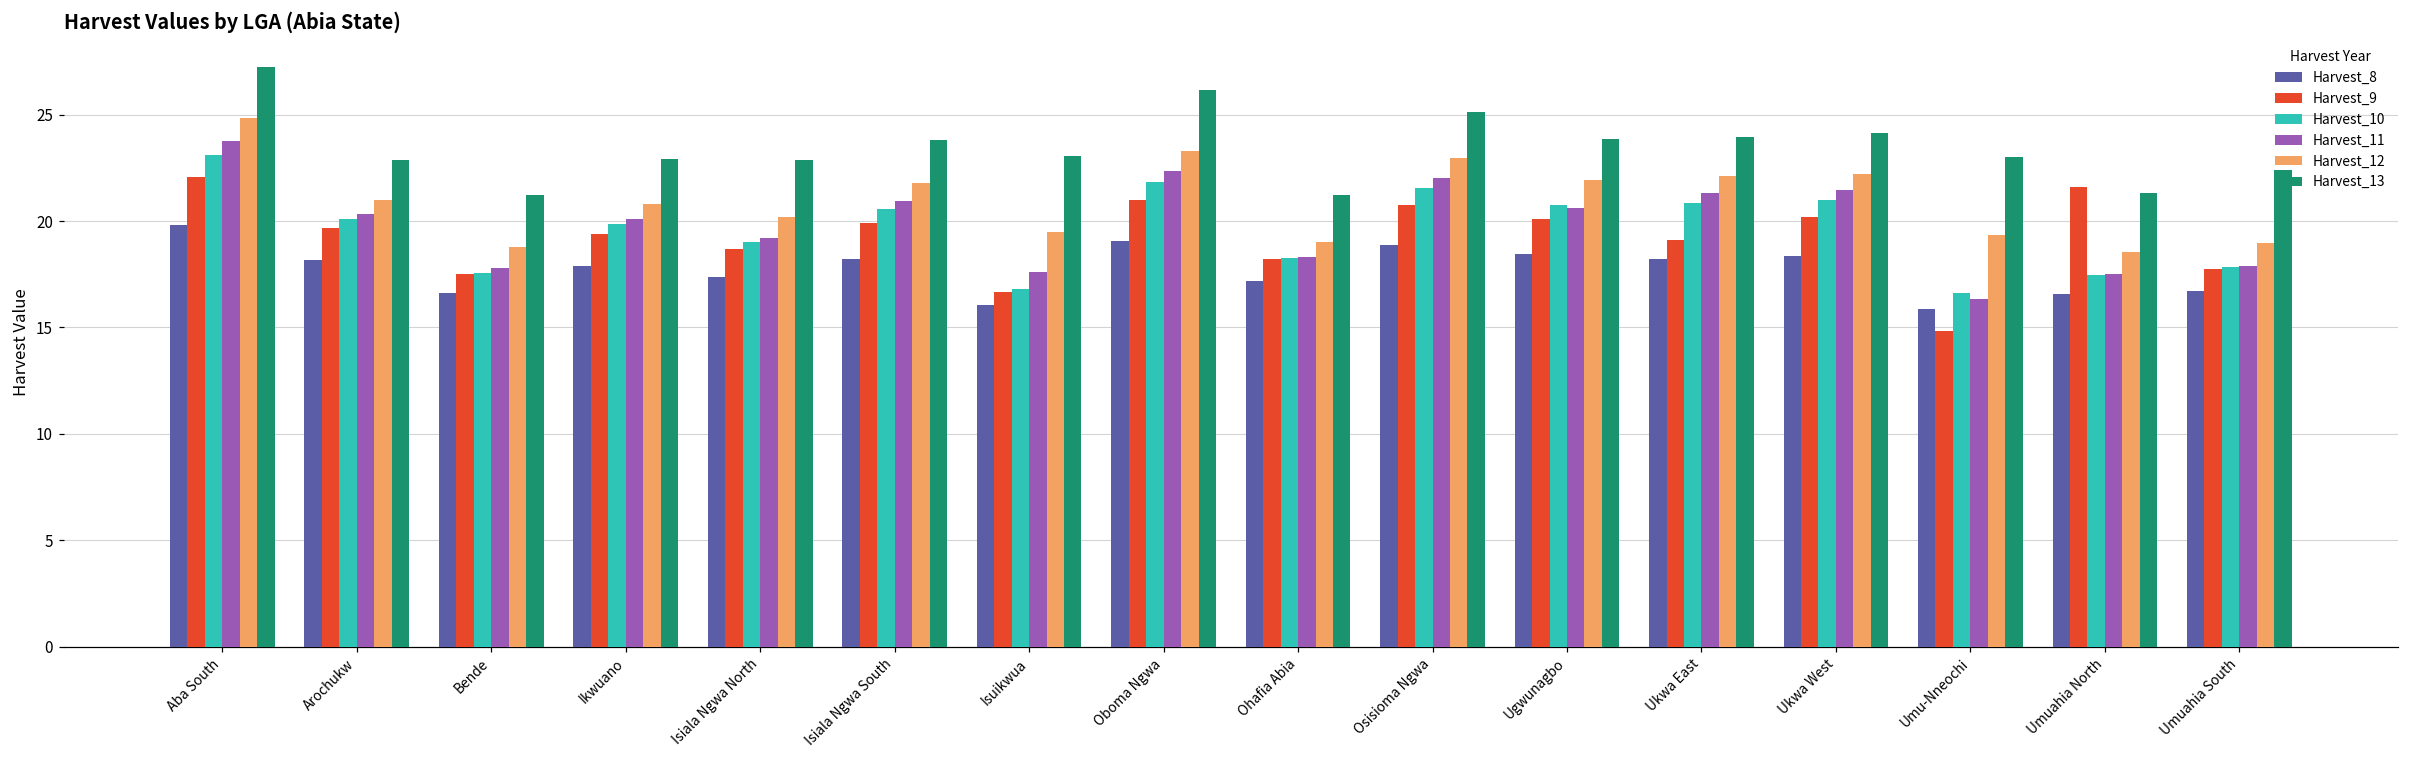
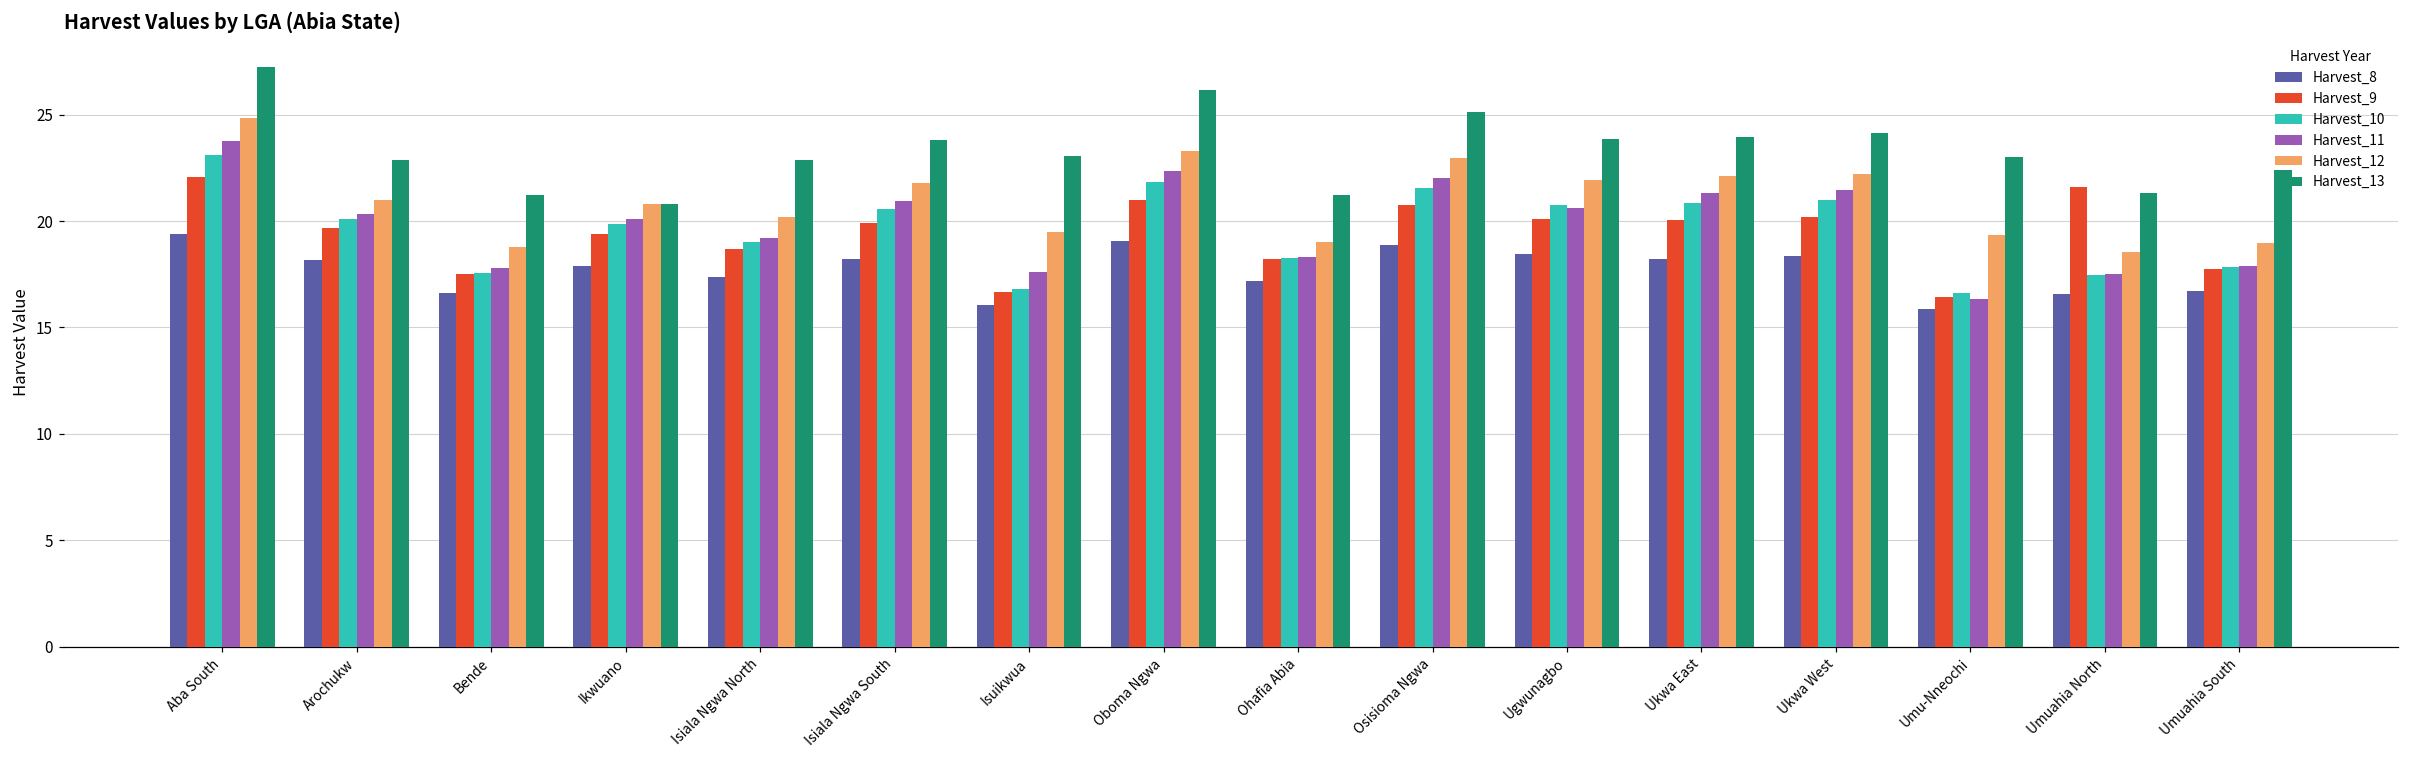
Harvest_8, Aba South: 19.8 -> 19.4
Harvest_13, Ikwuano: 22.9 -> 20.8
Harvest_9, Ukwa East: 19.1 -> 20.1
Harvest_9, Umu-Nneochi: 14.8 -> 16.4
